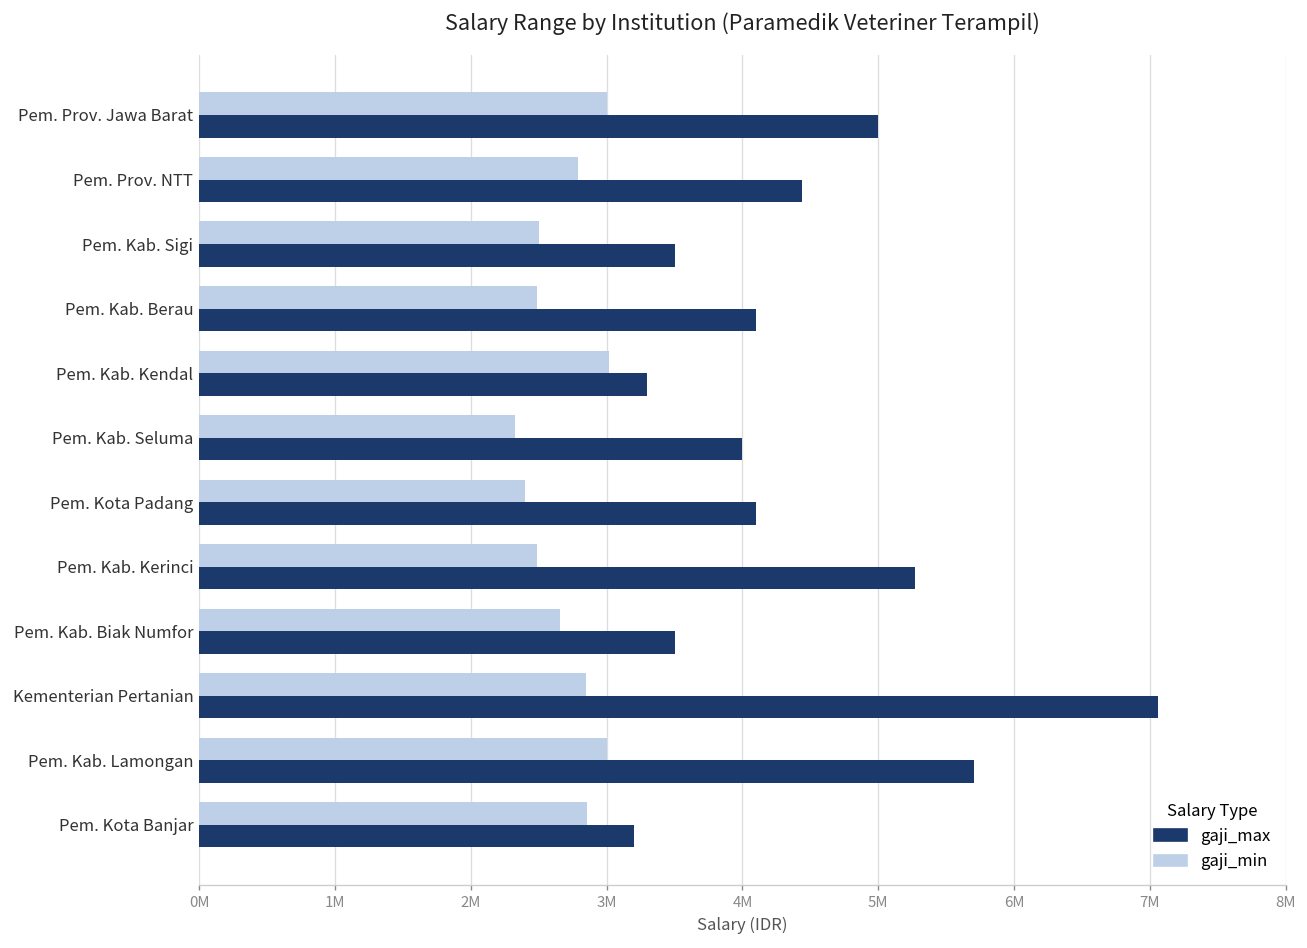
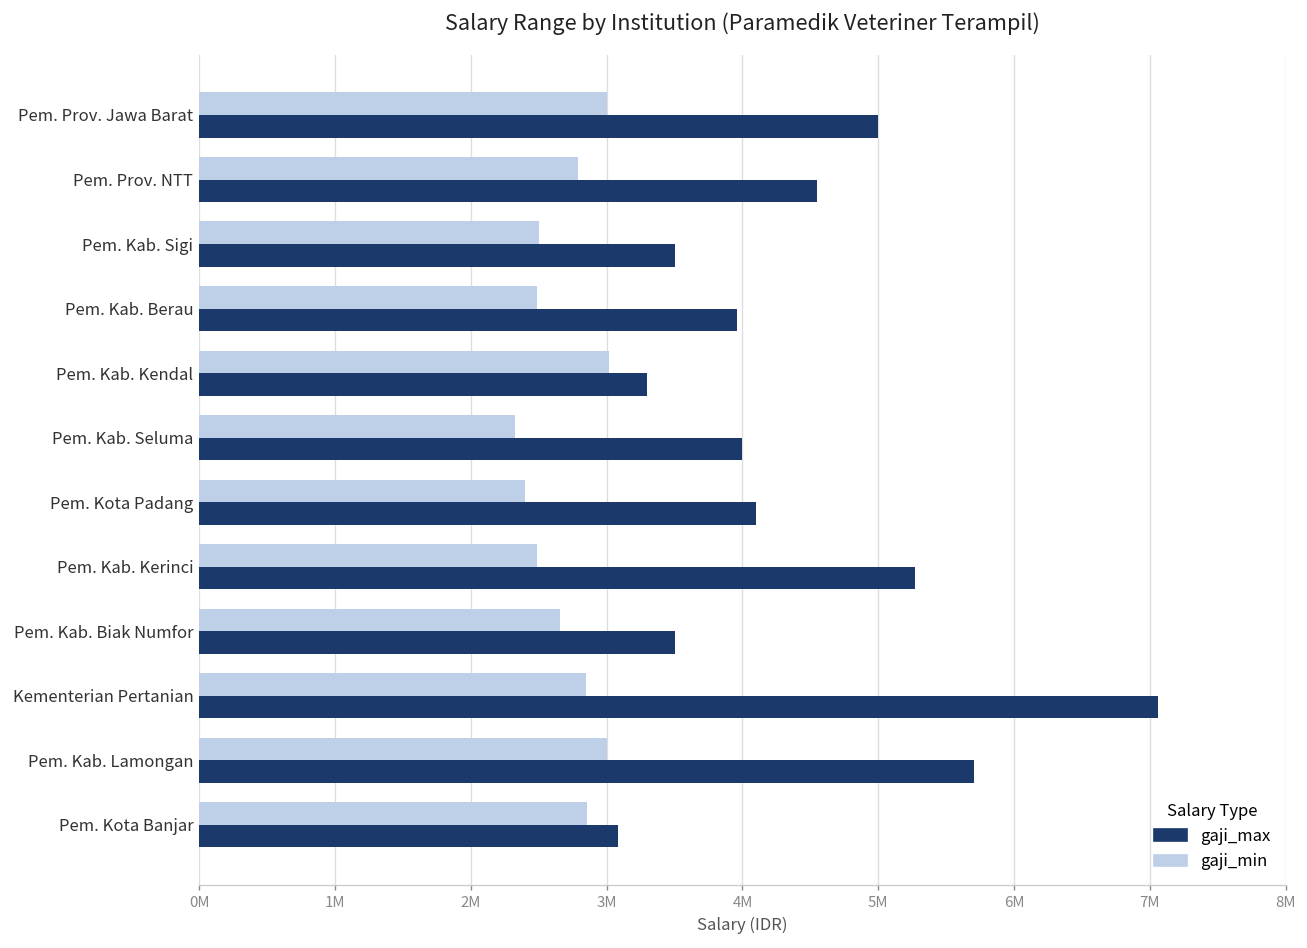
gaji_max, Pem. Prov. NTT: 4440000 -> 4550000
gaji_max, Pem. Kab. Berau: 4100000 -> 3960000
gaji_max, Pem. Kota Banjar: 3200000 -> 3080000
